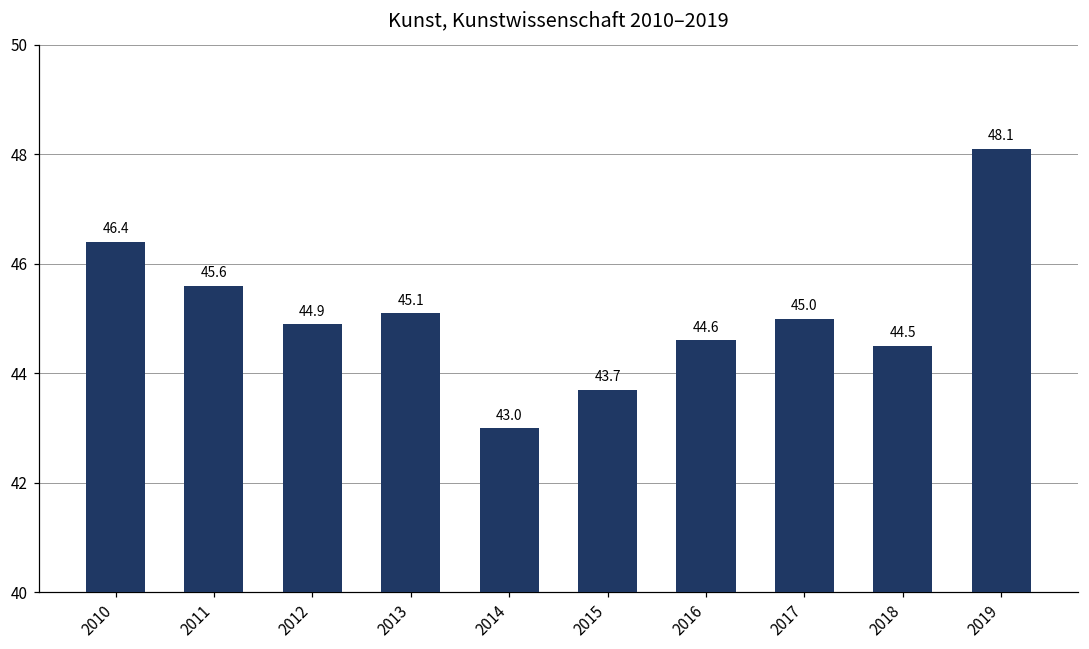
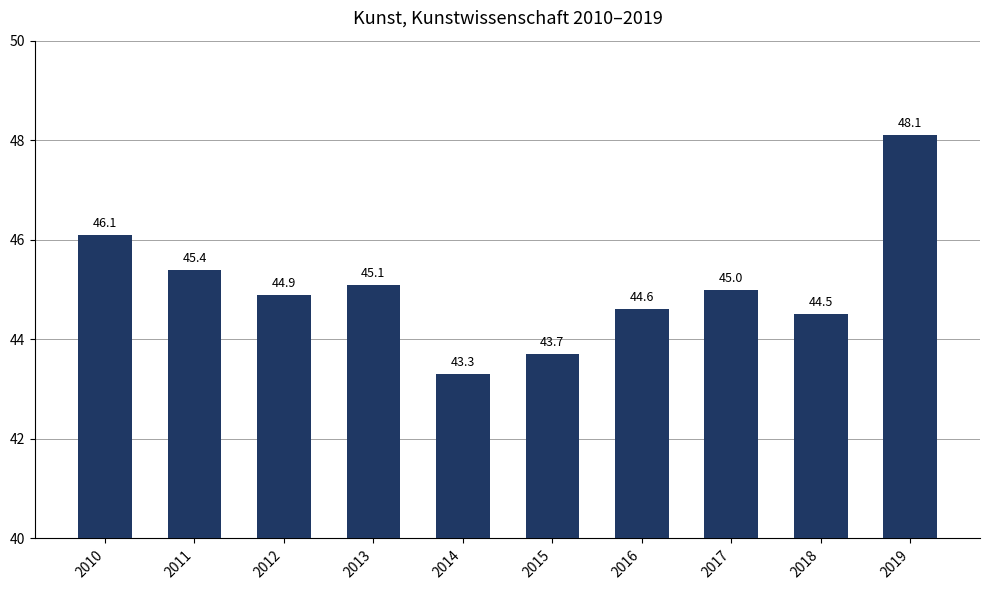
2010: 46.4 -> 46.1
2011: 45.6 -> 45.4
2014: 43.0 -> 43.3
